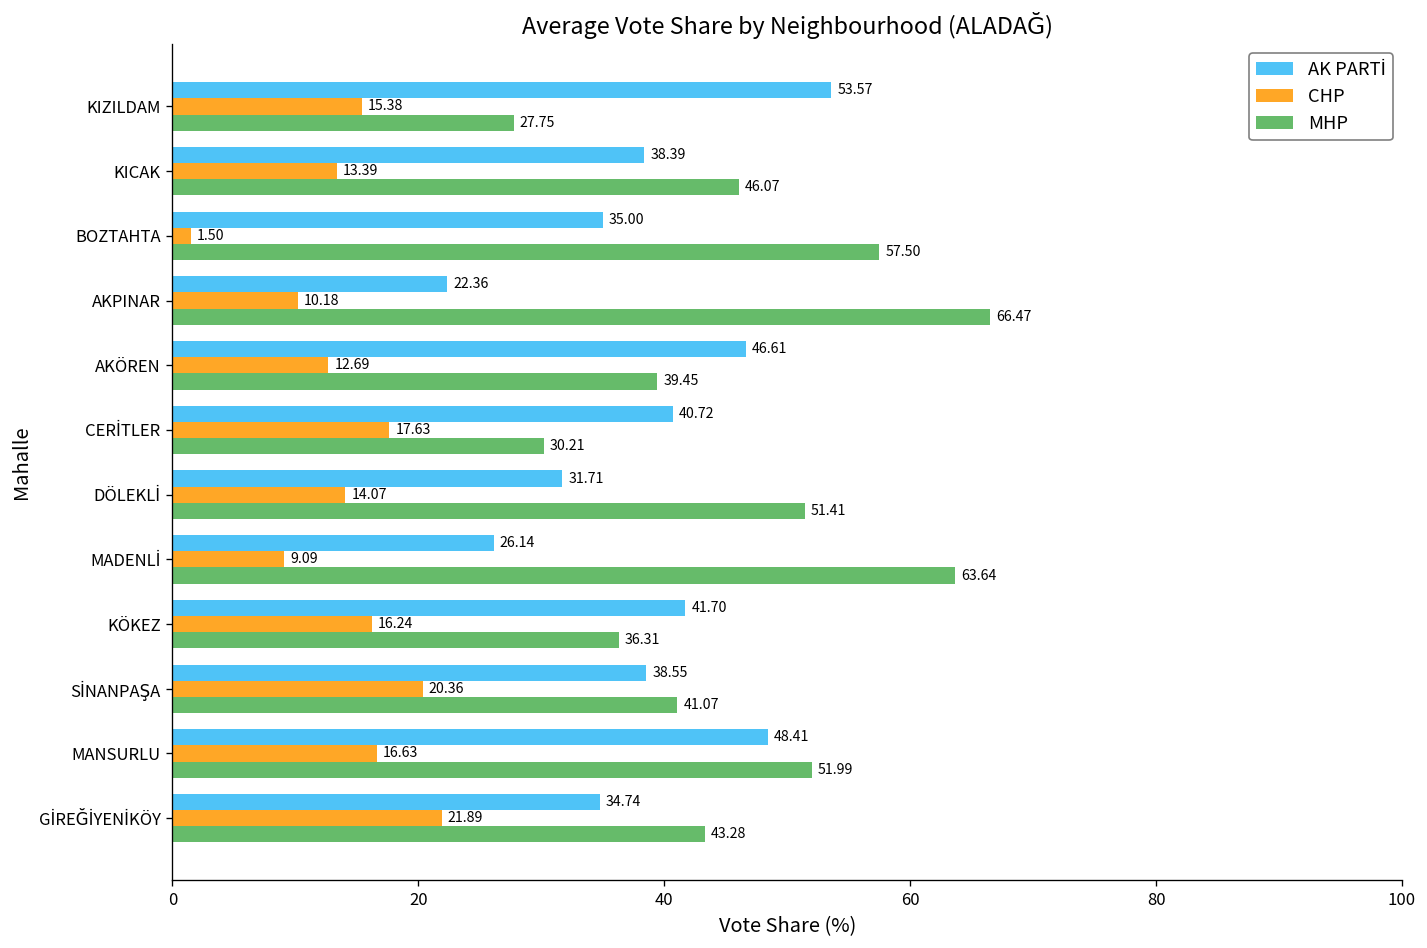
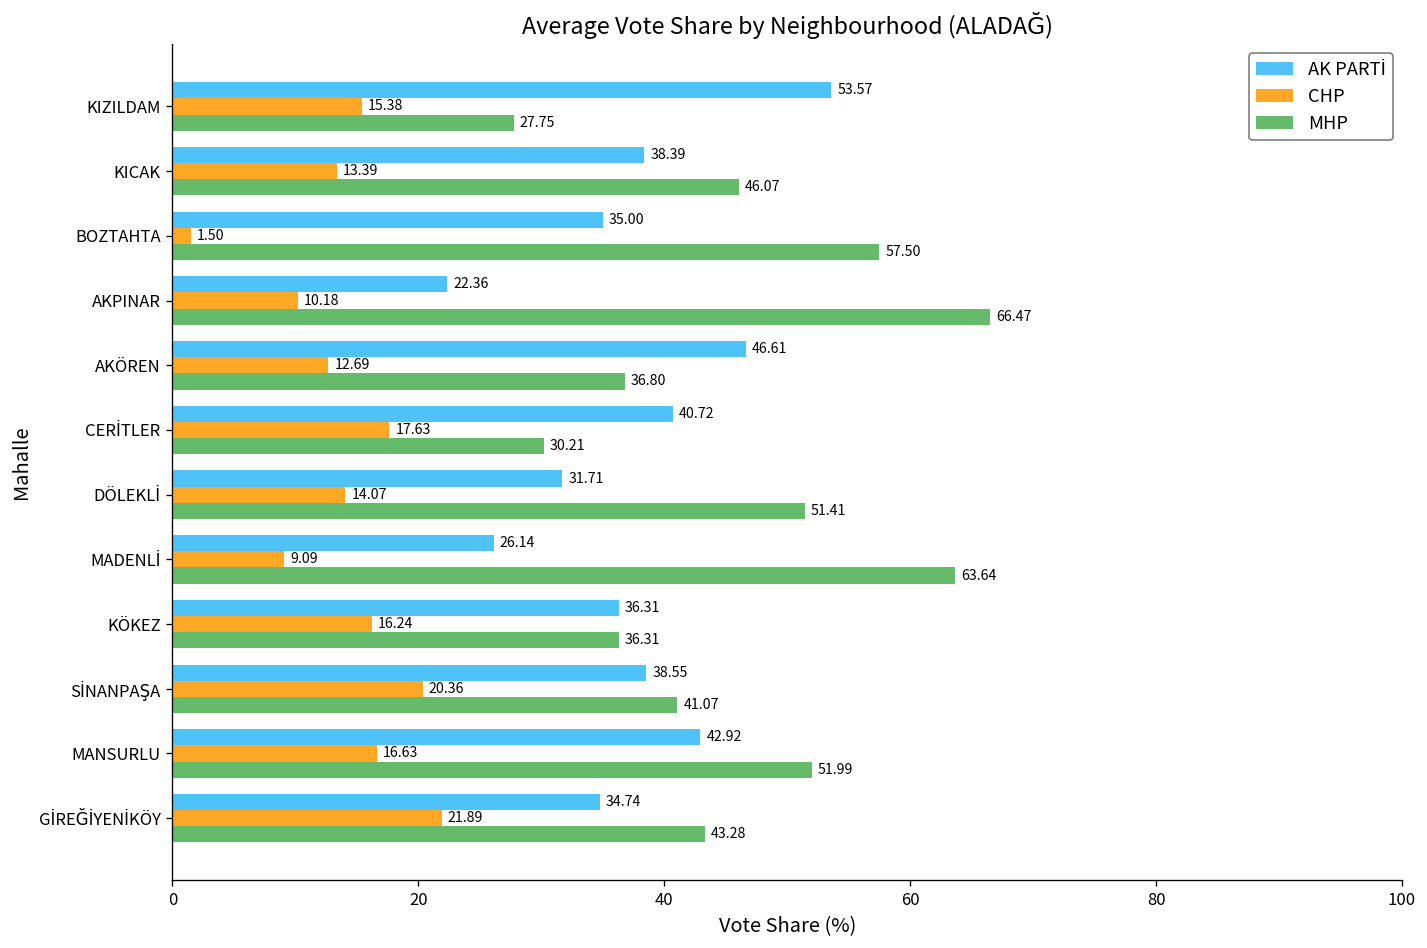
MHP, AKÖREN: 39.45 -> 36.80
AK PARTİ, KÖKEZ: 41.70 -> 36.31
AK PARTİ, MANSURLU: 48.41 -> 42.92
